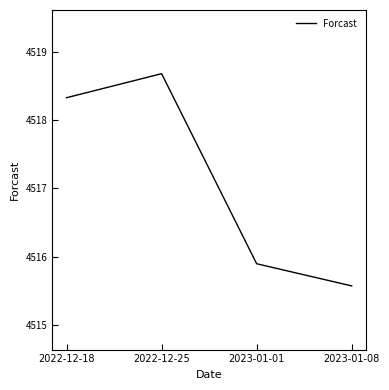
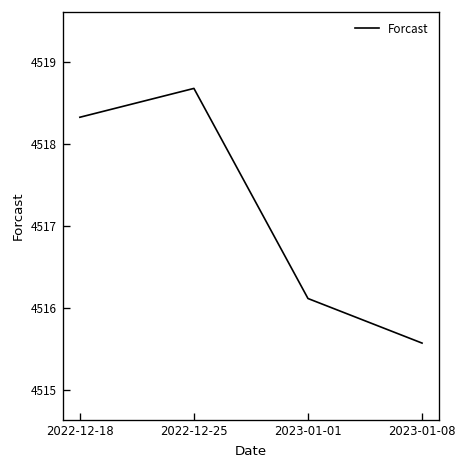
2023-01-01: 4515.9 -> 4516.1
